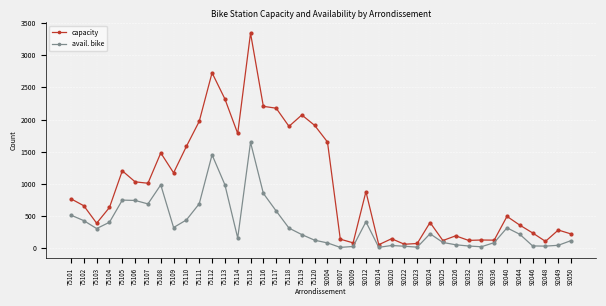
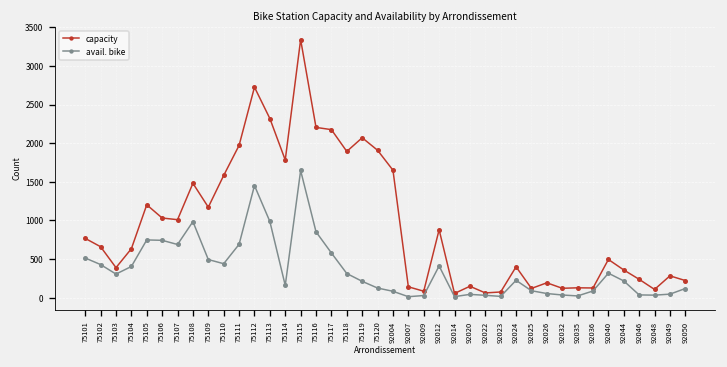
avail. bike, 75109: 300 -> 500
